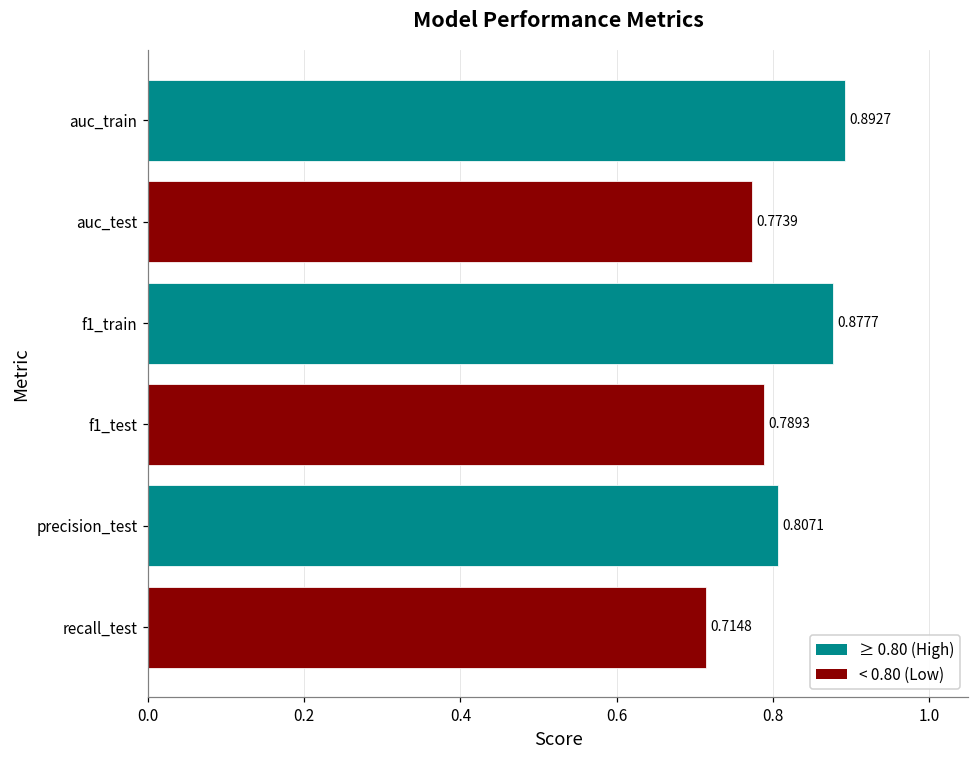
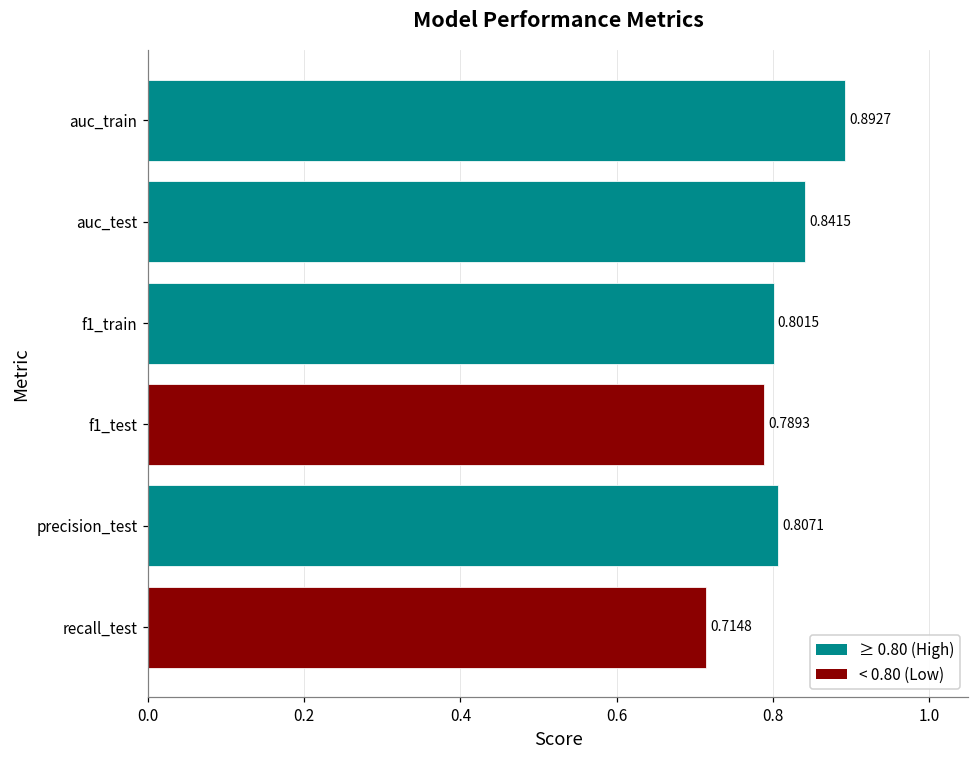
auc_test: 0.7739 -> 0.8415
f1_train: 0.8777 -> 0.8015
